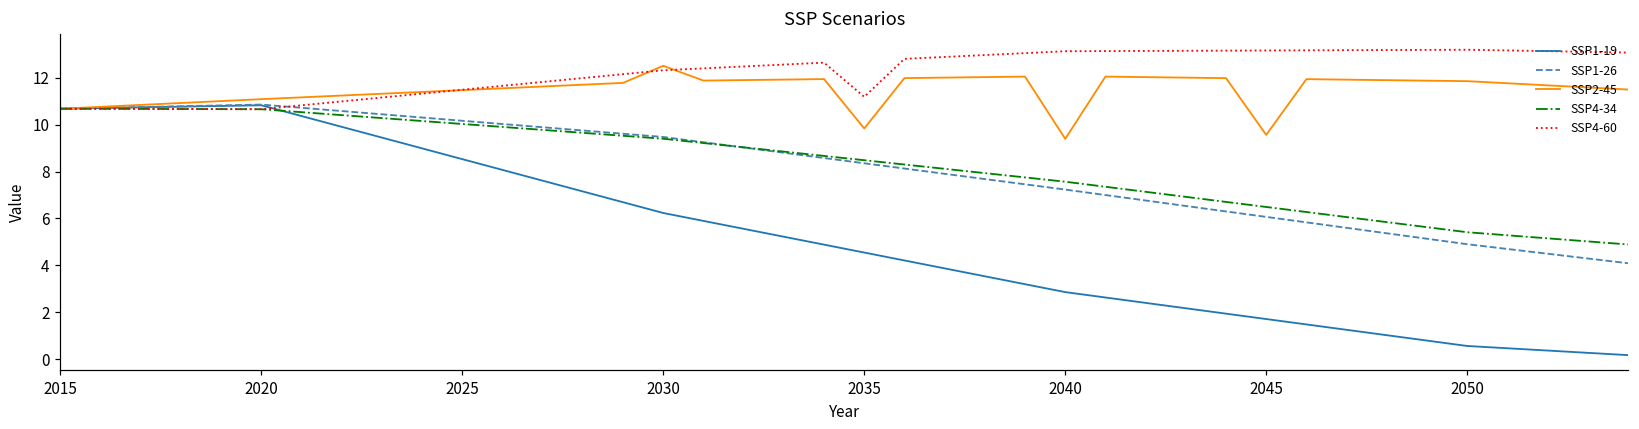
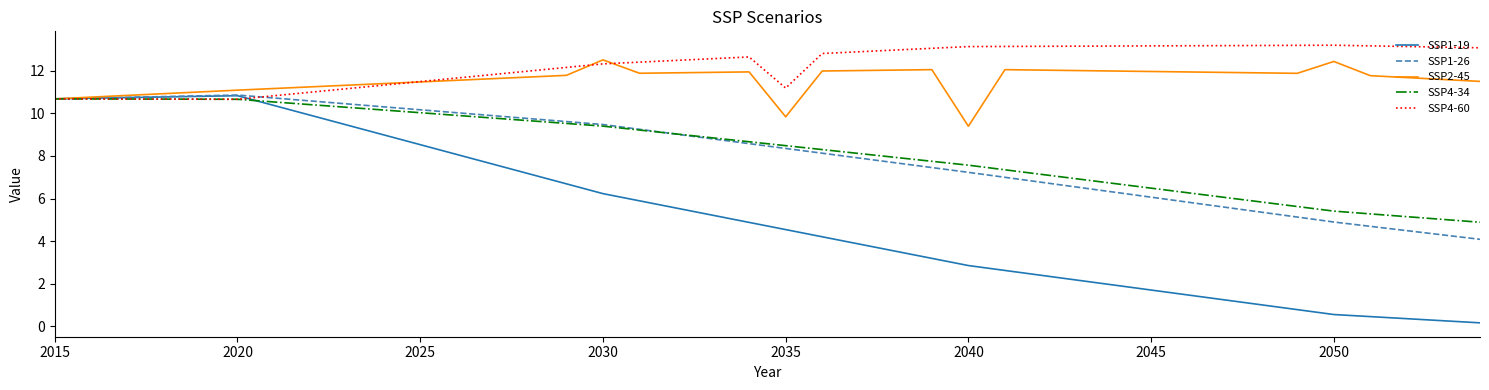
SSP2-45, 2045: 9.6 -> 12.0
SSP2-45, 2050: 11.9 -> 12.4
